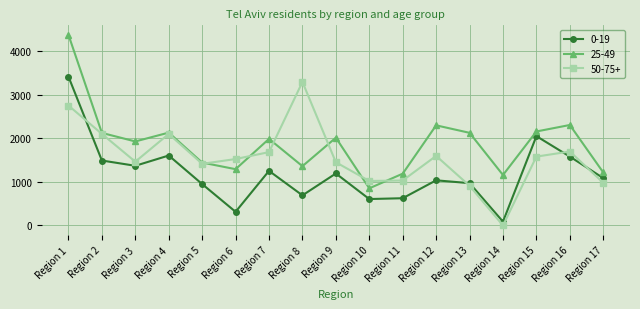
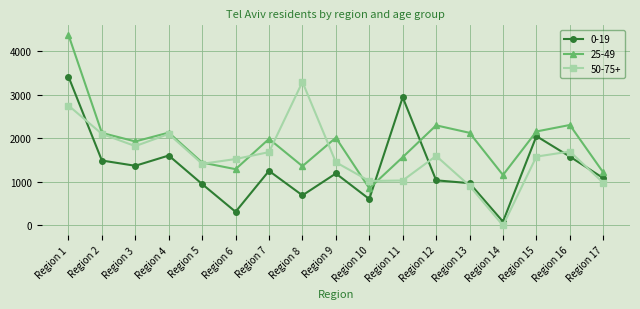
50-75+, Region 3: 1500 -> 1800
0-19, Region 11: 600 -> 2900
25-49, Region 11: 1200 -> 1600
